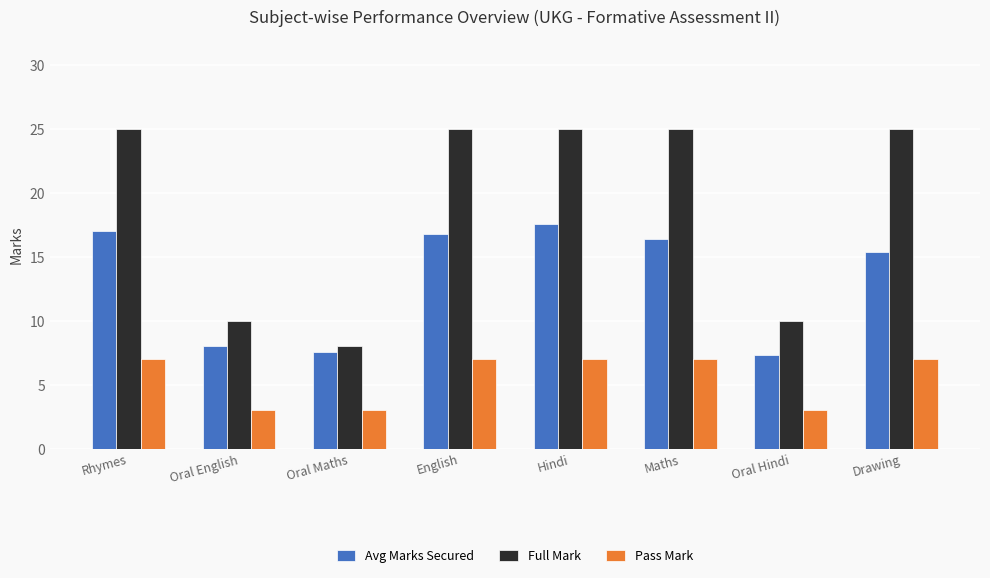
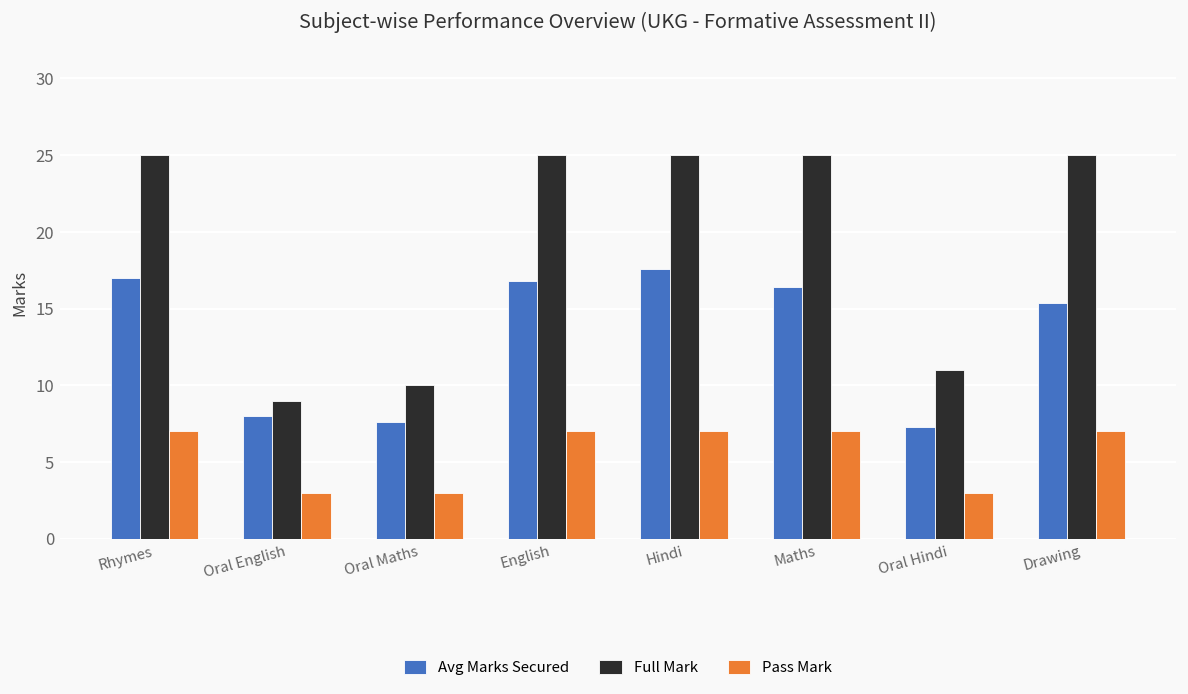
Full Mark, Oral English: 10 -> 9
Full Mark, Oral Maths: 8 -> 10
Full Mark, Oral Hindi: 10 -> 11
